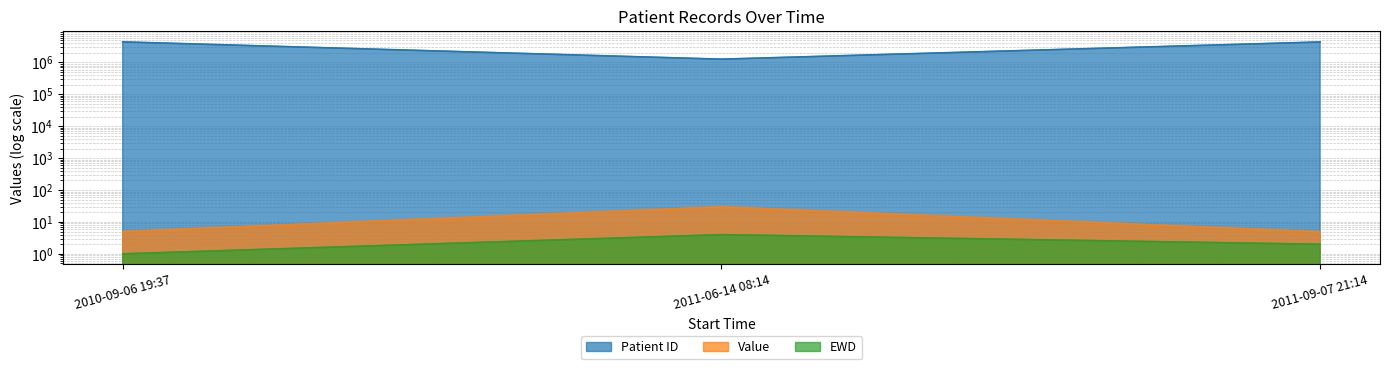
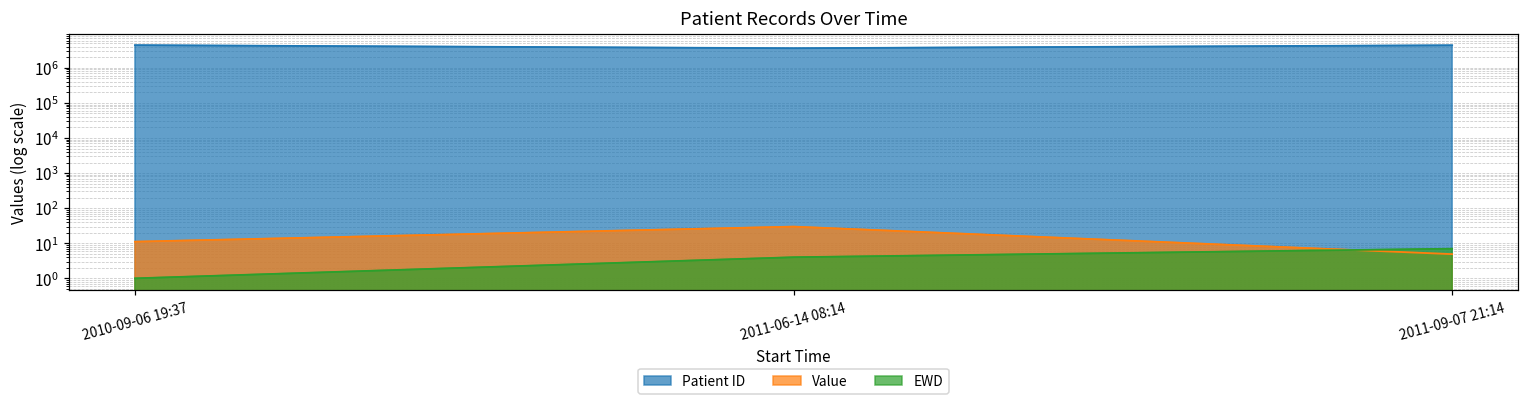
Value, 2010-09-06 19:37: 5 -> 11
Patient ID, 2011-06-14 08:14: 1300000 -> 4000000
EWD, 2011-09-07 21:14: 2 -> 7
